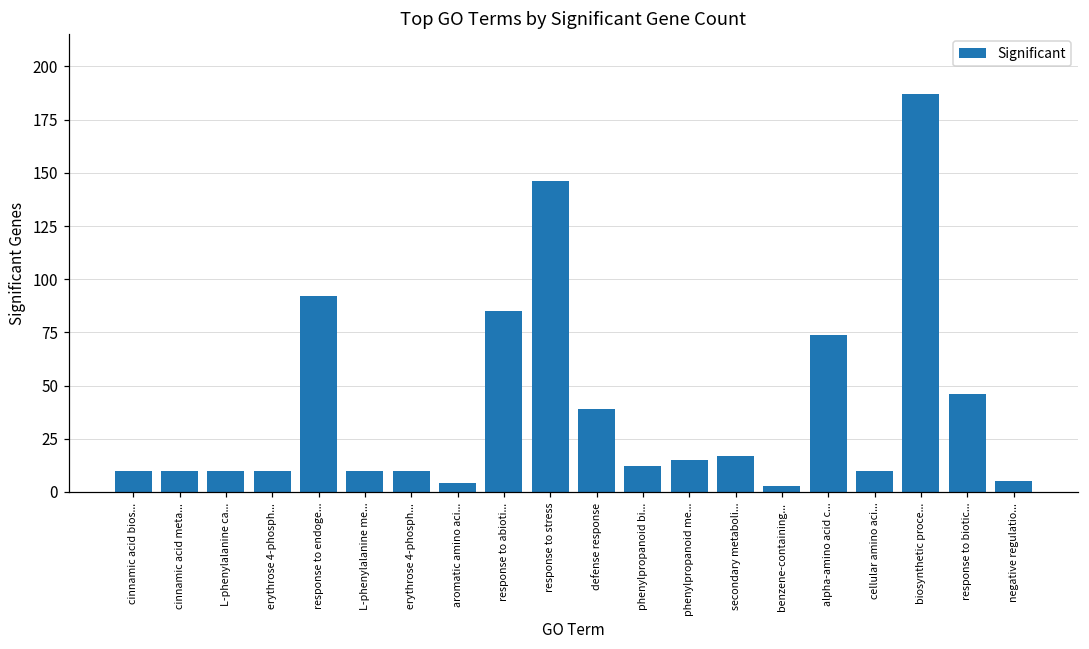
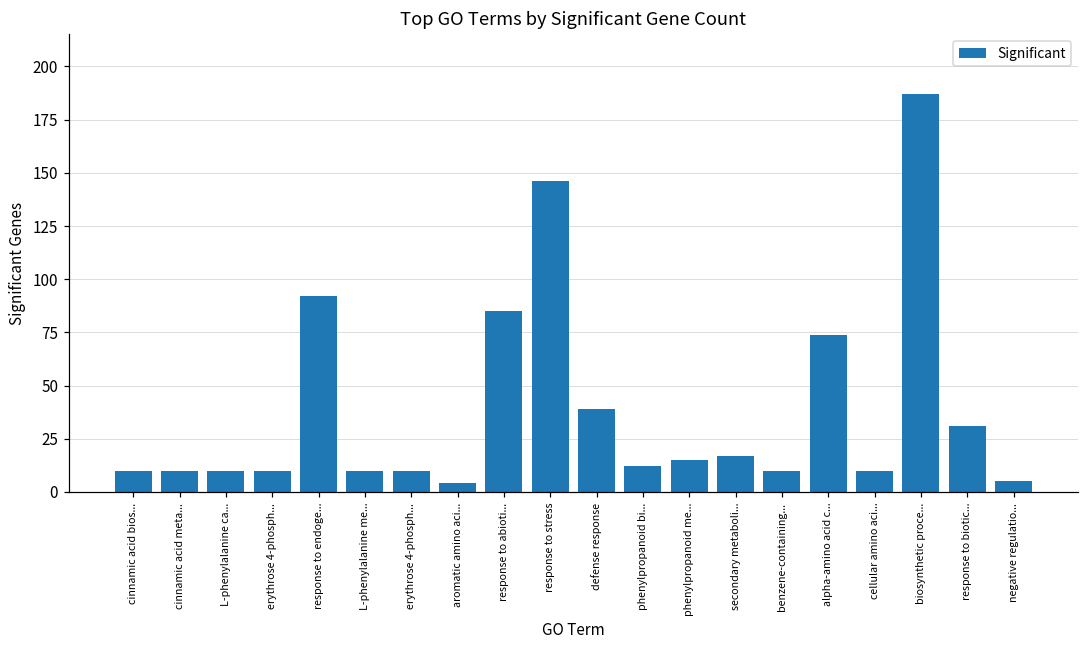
benzene-containing...: 3 -> 10
response to biotic...: 46 -> 31
